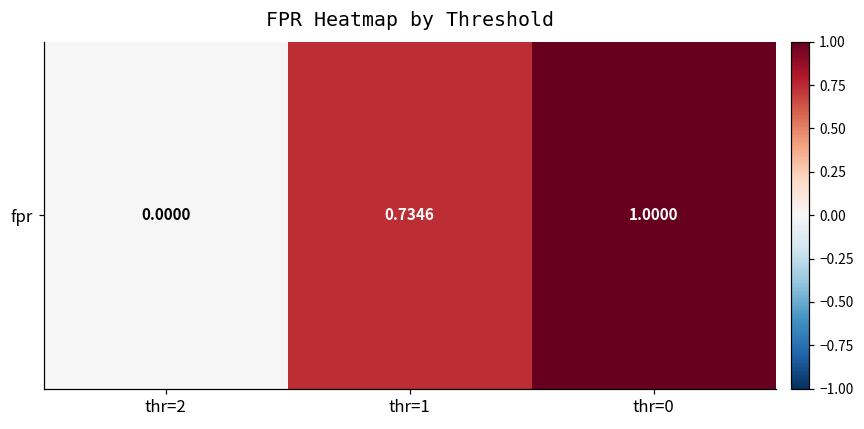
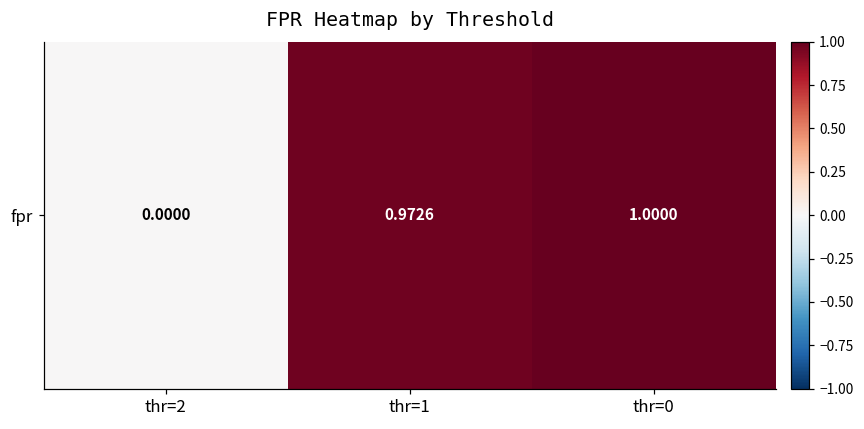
fpr, thr=1: 0.7346 -> 0.9726
